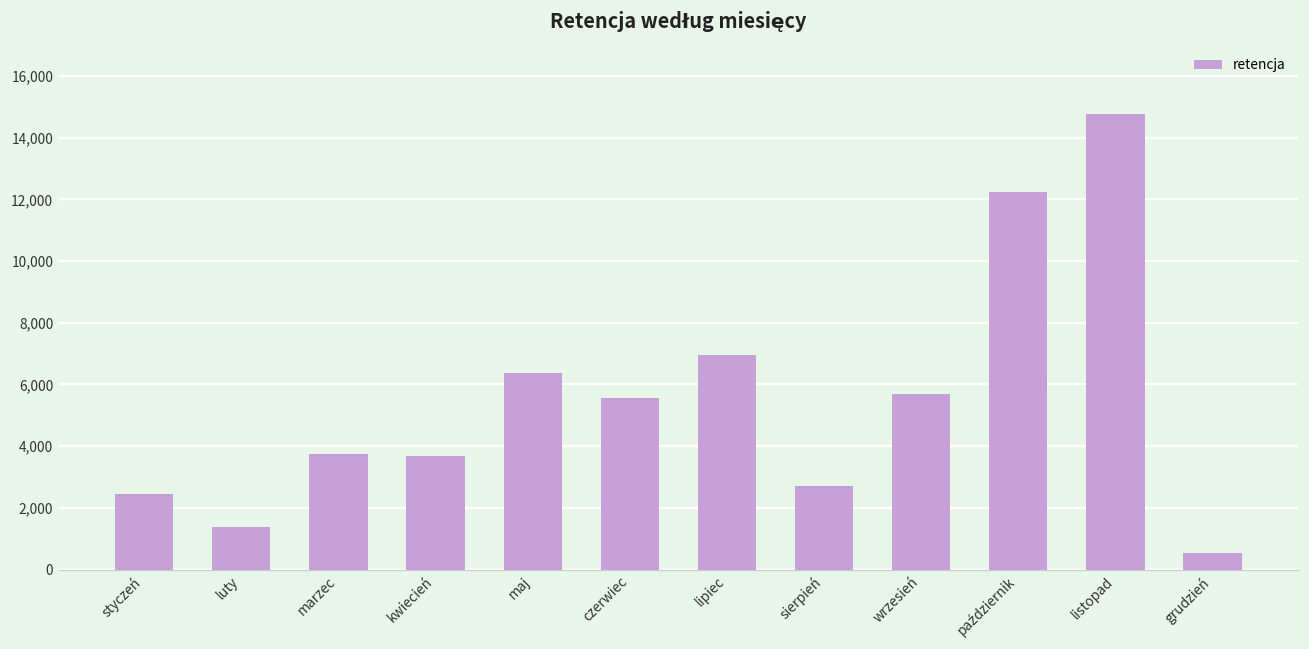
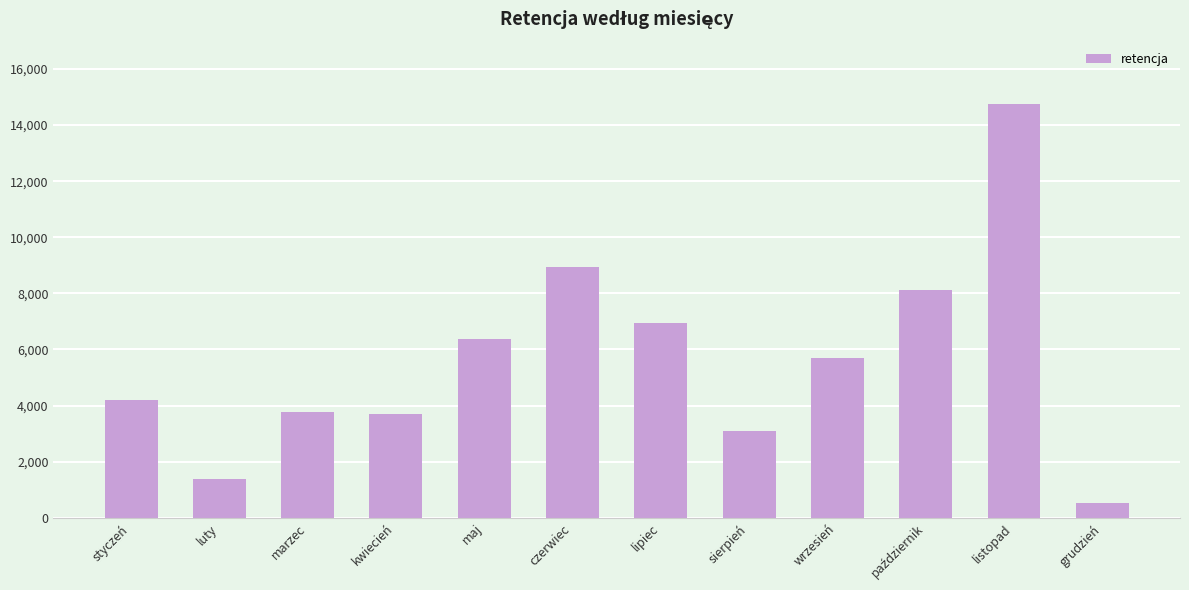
styczeń: 2,500 -> 4,200
czerwiec: 5,600 -> 8,900
sierpień: 2,700 -> 3,100
październik: 12,200 -> 8,100
